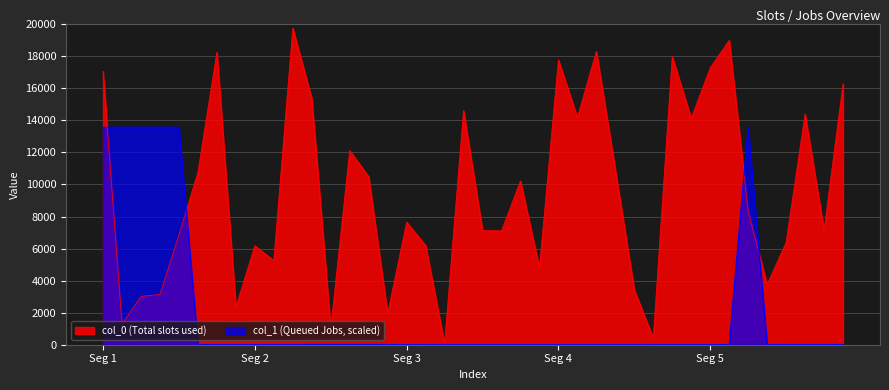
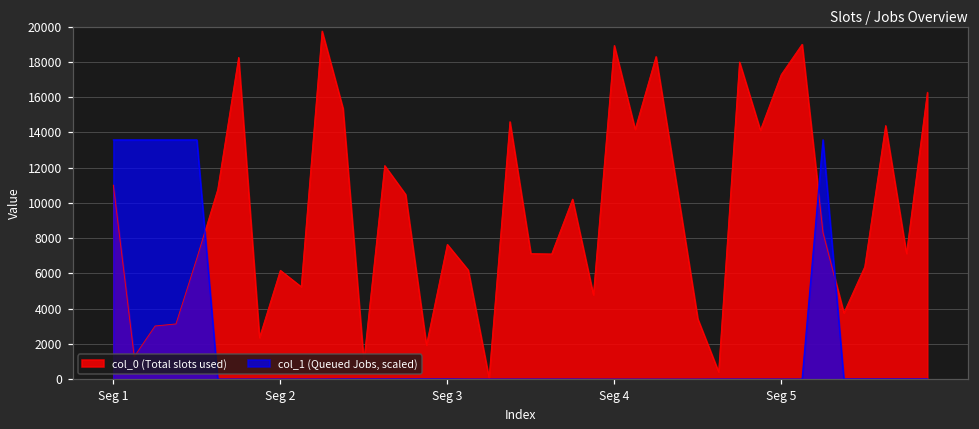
col_0 (Total slots used), Seg 1: 17100 -> 11000
col_0 (Total slots used), Seg 4: 17800 -> 18900
